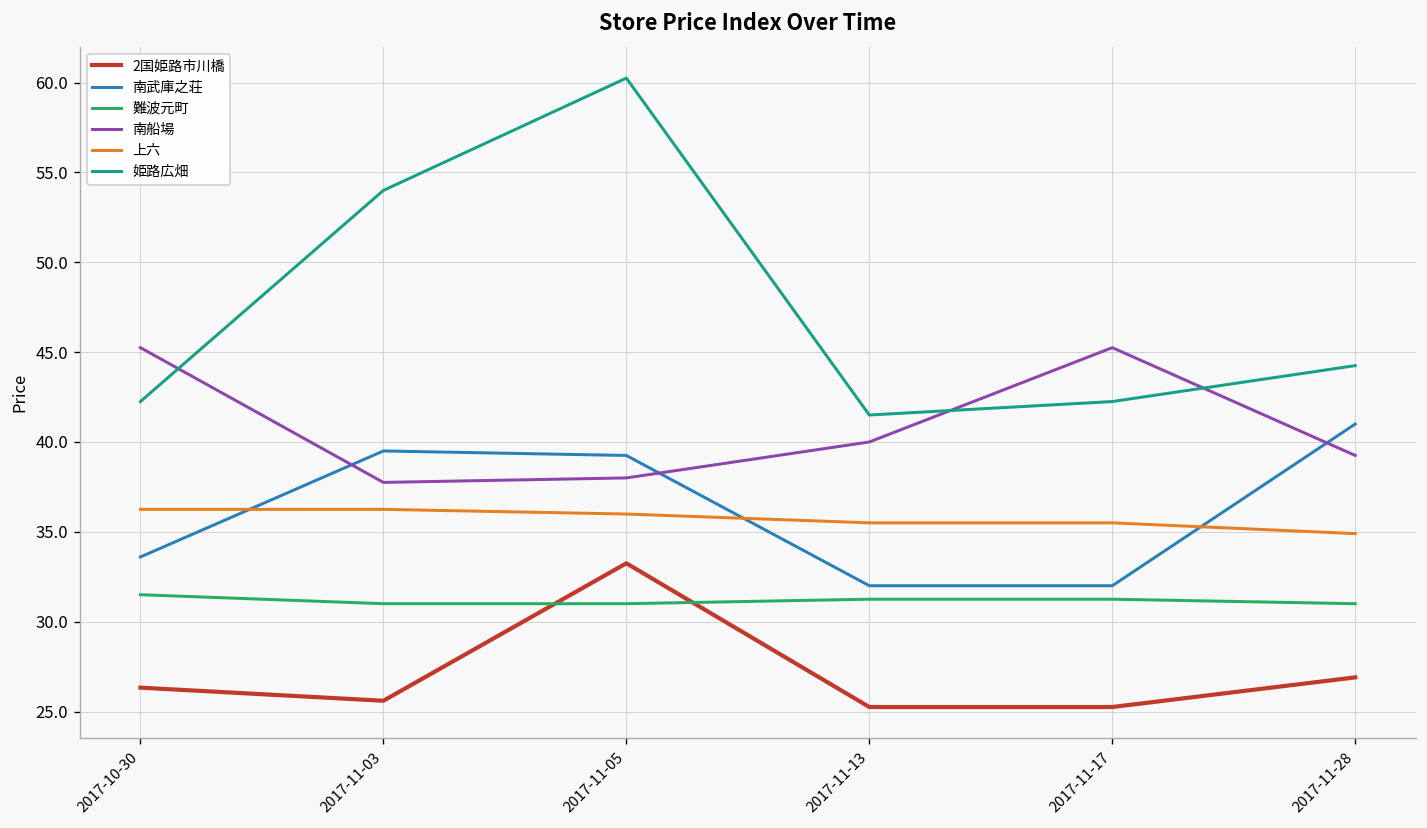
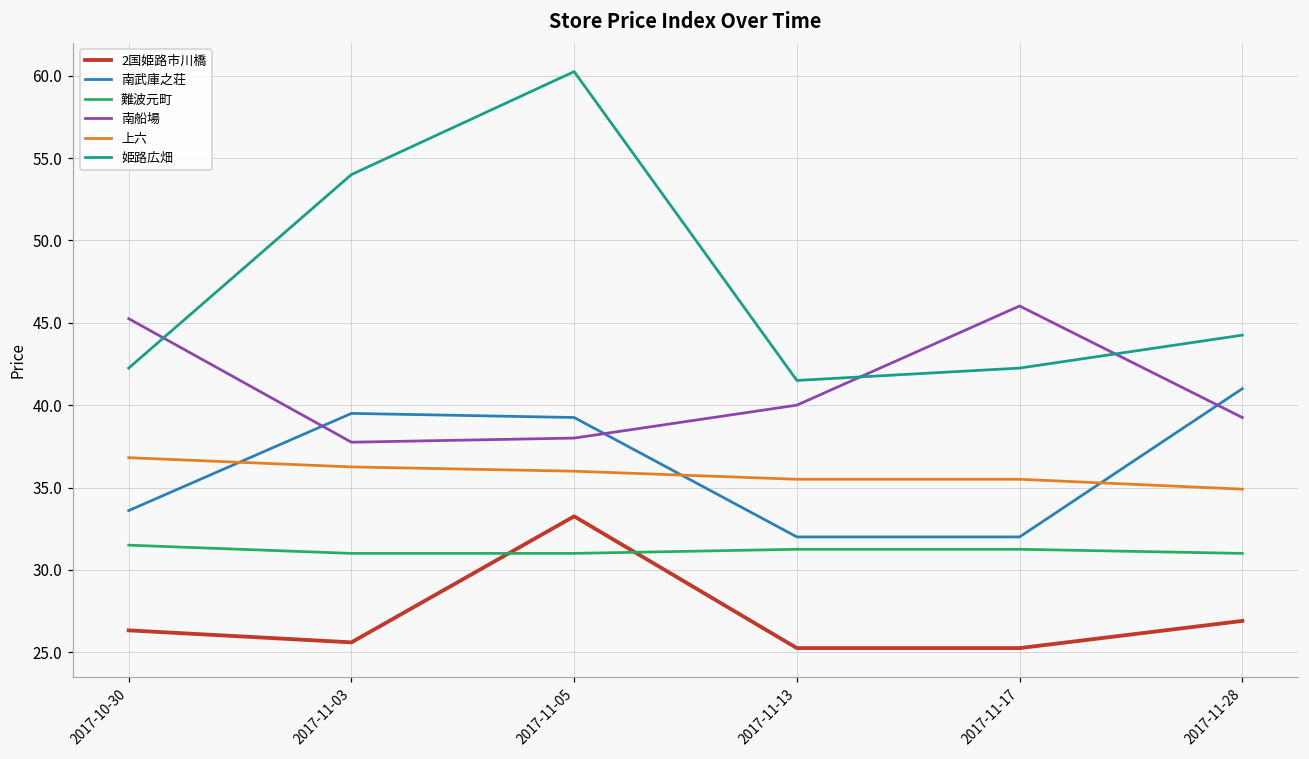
上六, 2017-10-30: 36.3 -> 36.8
南船場, 2017-11-17: 45.3 -> 46.0
